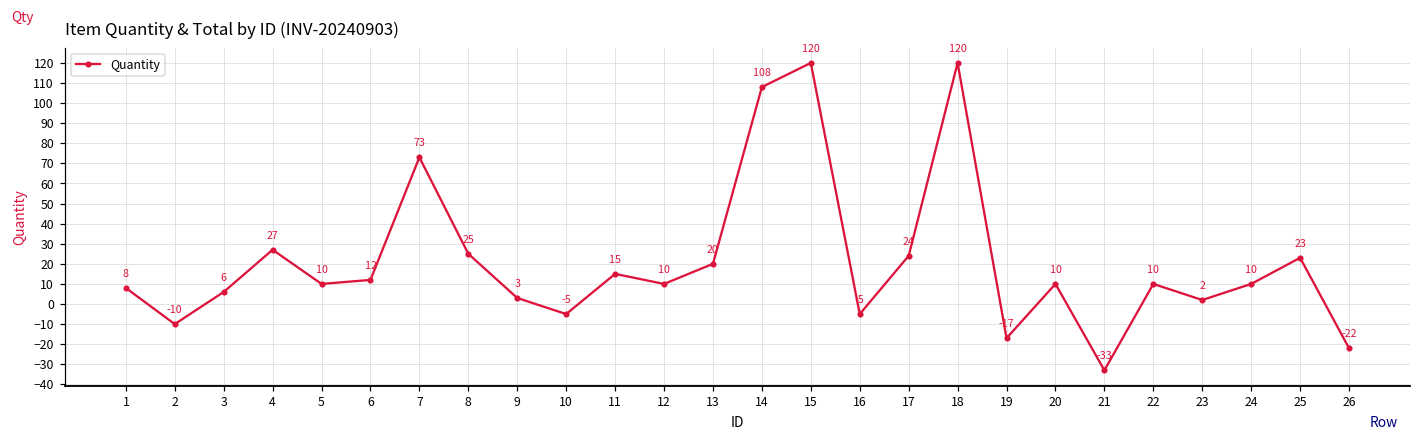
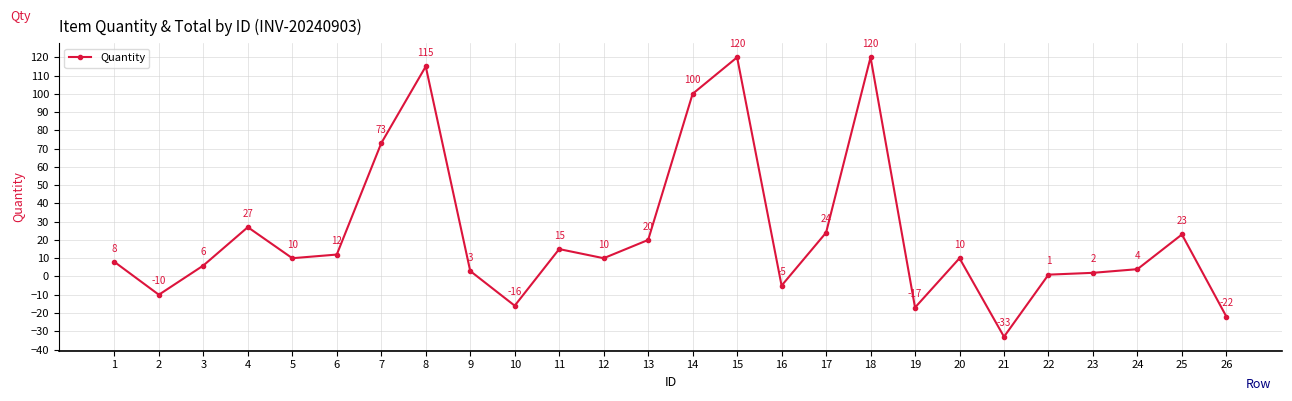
8: 25 -> 115
10: -5 -> -16
14: 108 -> 100
22: 10 -> 1
24: 10 -> 4
